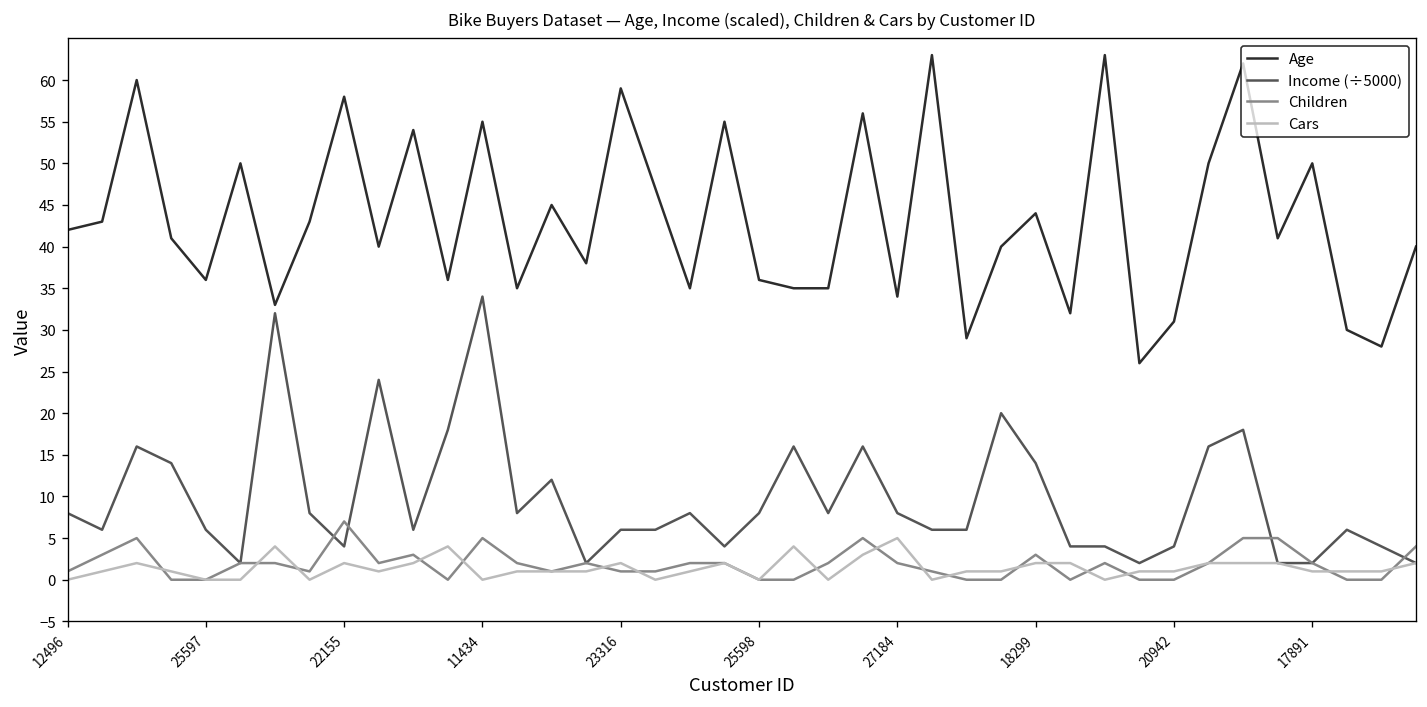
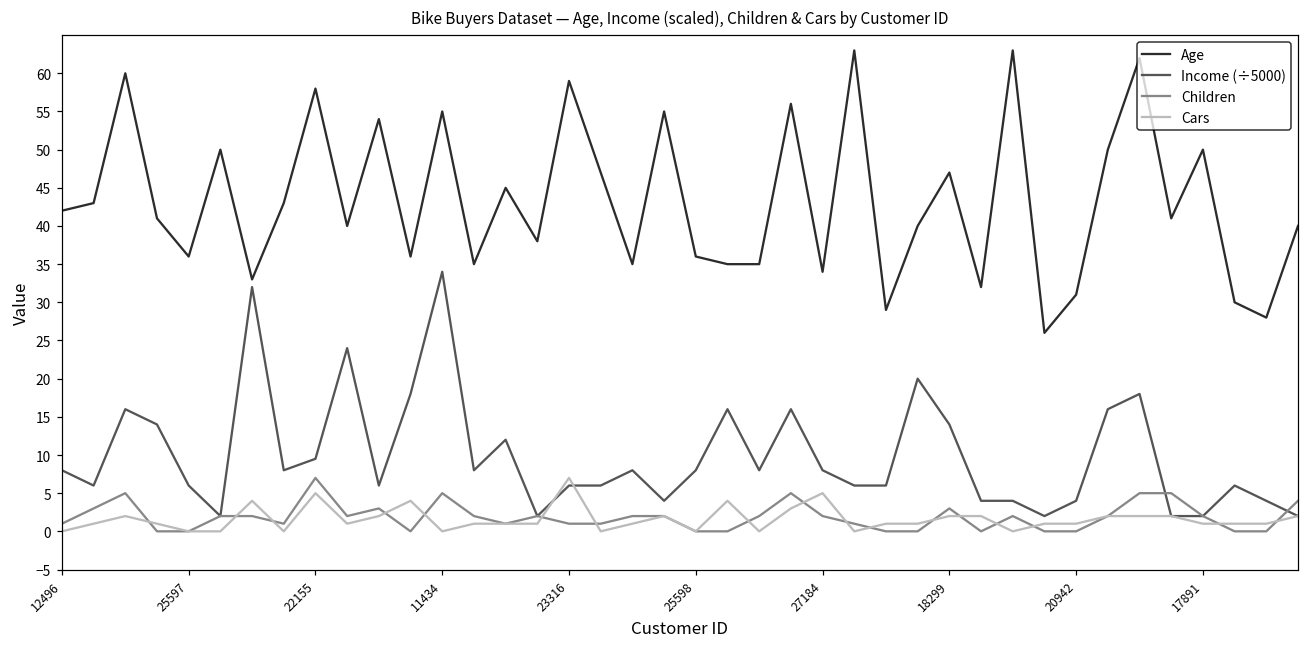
Income (÷5000), 22155: 4 -> 10
Cars, 22155: 2 -> 5
Cars, 23316: 2 -> 7
Age, 18299: 44 -> 47
